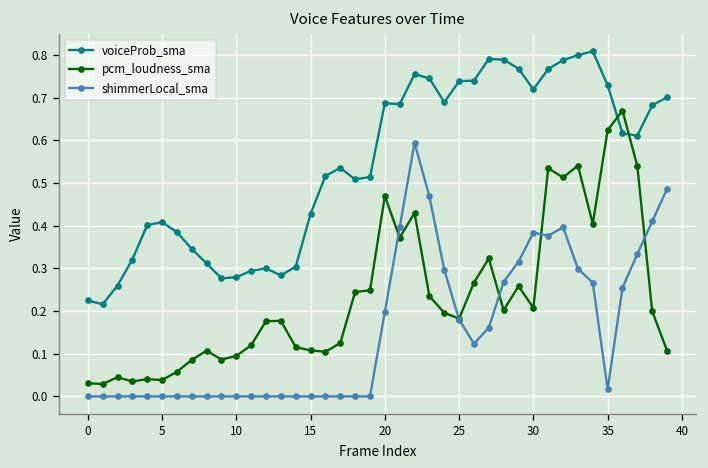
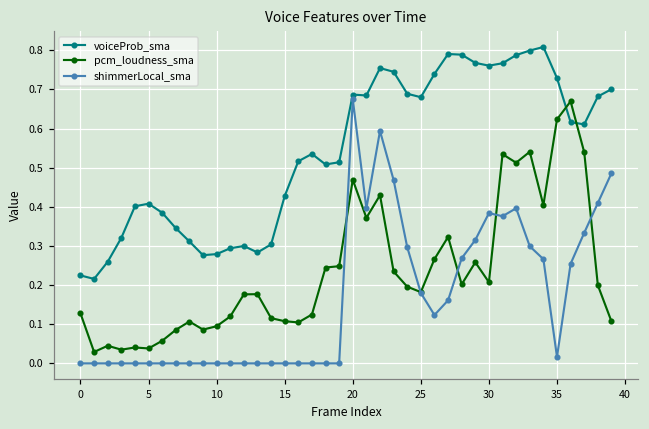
pcm_loudness_sma, 0: 0.03 -> 0.13
shimmerLocal_sma, 20: 0.20 -> 0.67
voiceProb_sma, 25: 0.74 -> 0.68
voiceProb_sma, 30: 0.72 -> 0.76
